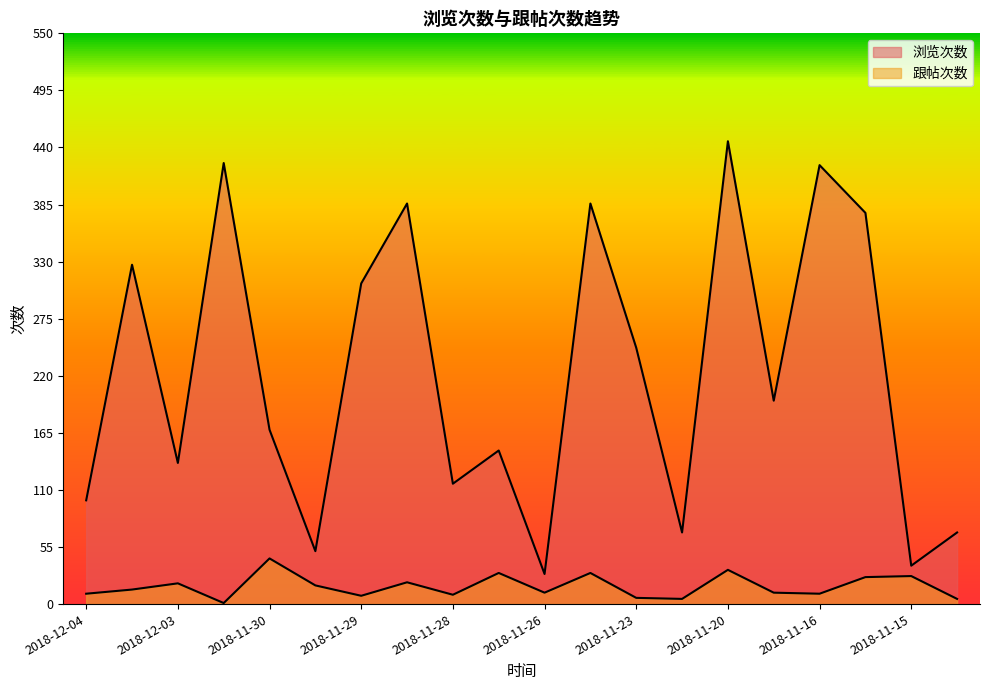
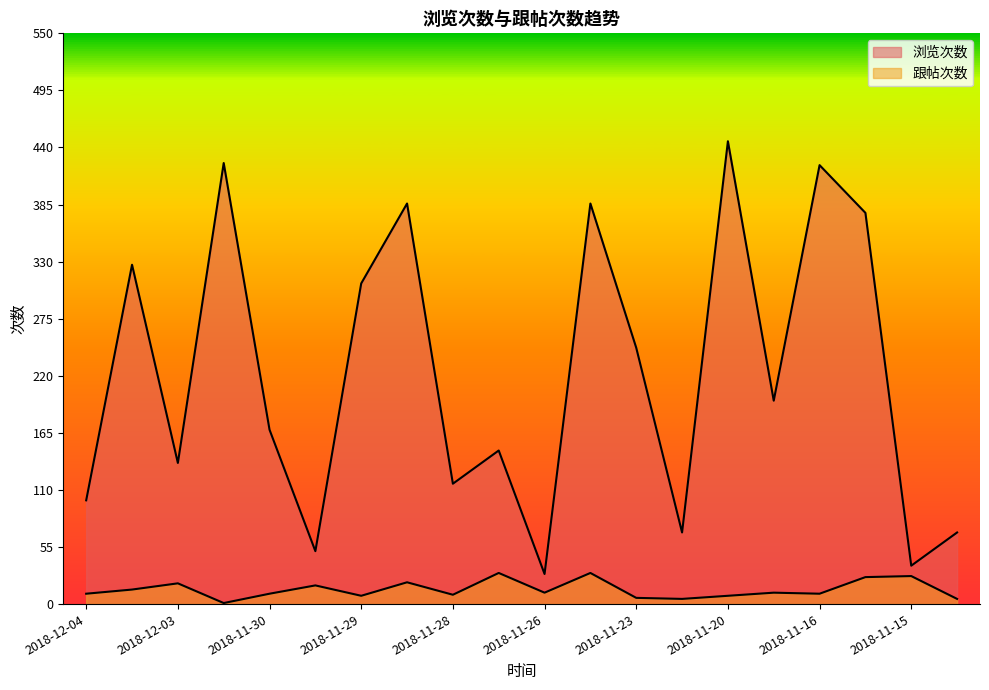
跟帖次数, 2018-11-30: 44 -> 10
跟帖次数, 2018-11-20: 33 -> 8
